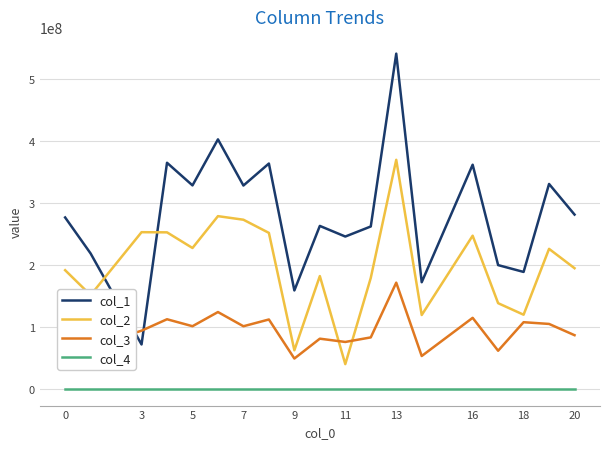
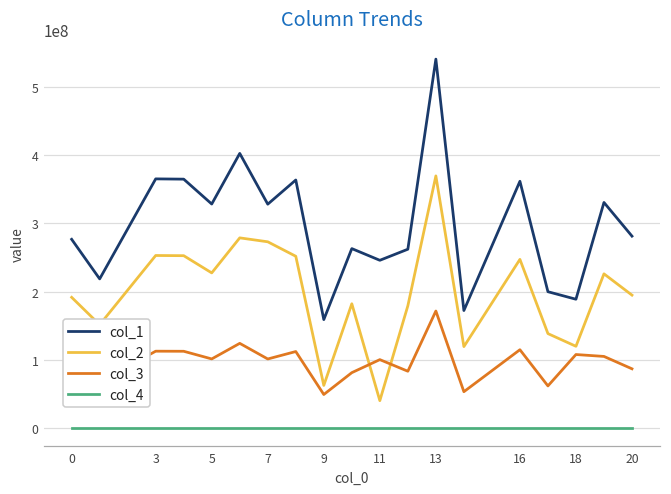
col_1, 3: 70000000 -> 370000000
col_3, 3: 90000000 -> 110000000
col_3, 11: 80000000 -> 100000000
